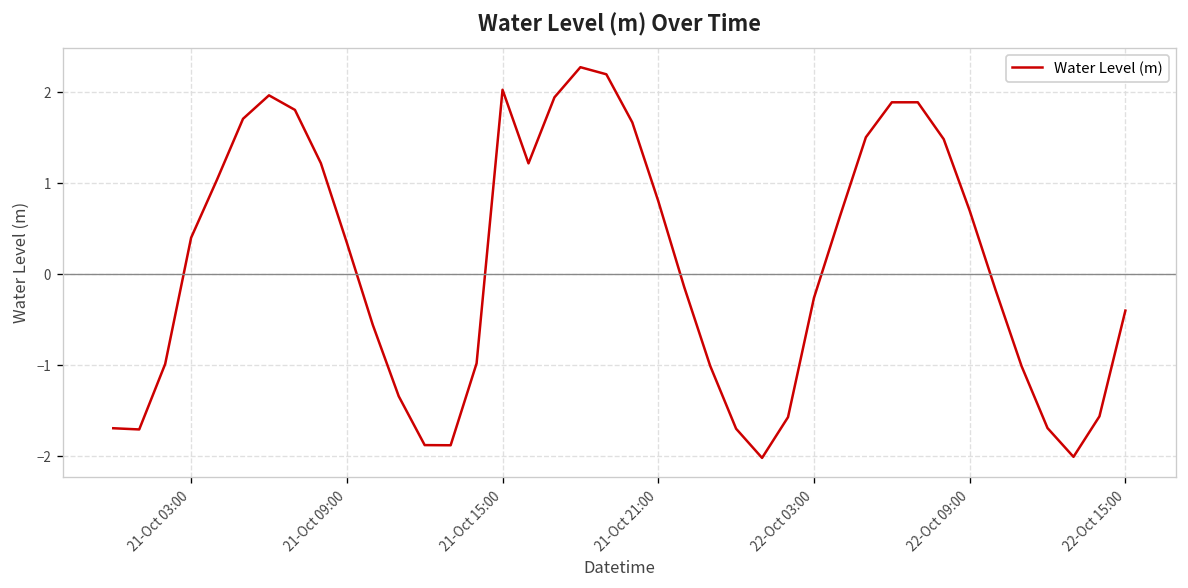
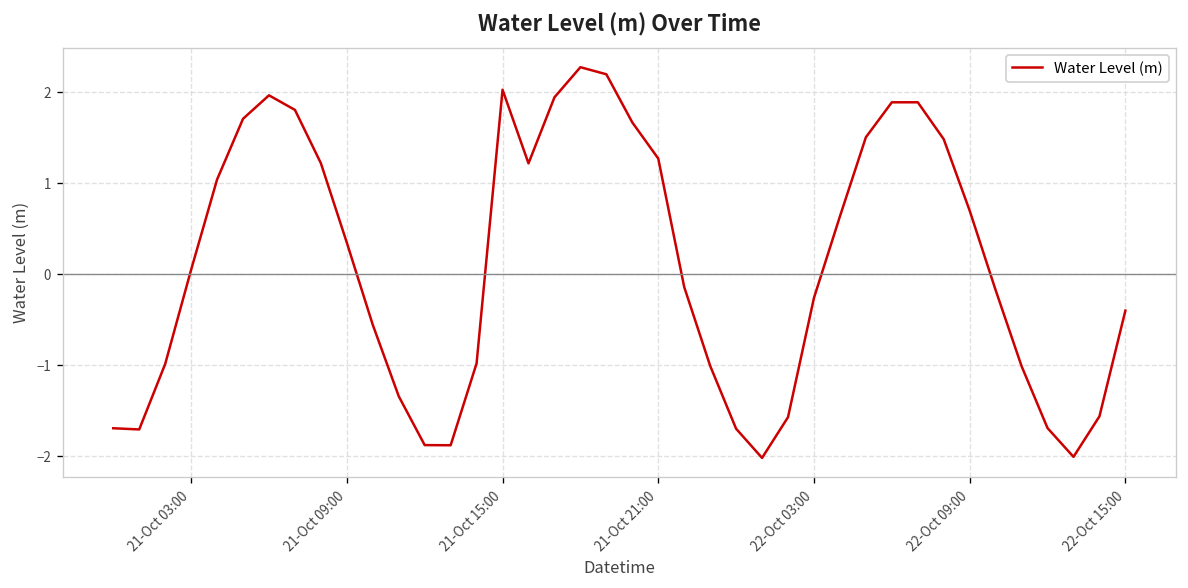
21-Oct 03:00: 0.4 -> 0.0
21-Oct 21:00: 0.8 -> 1.3
